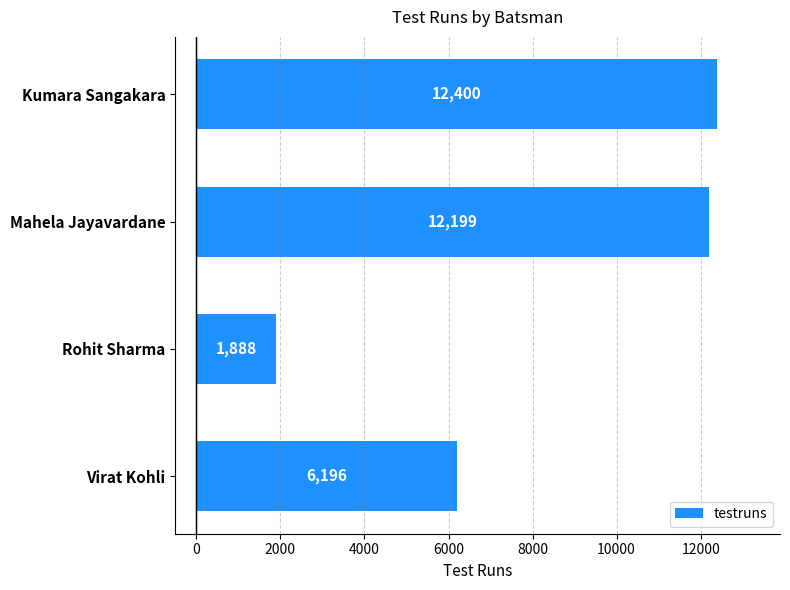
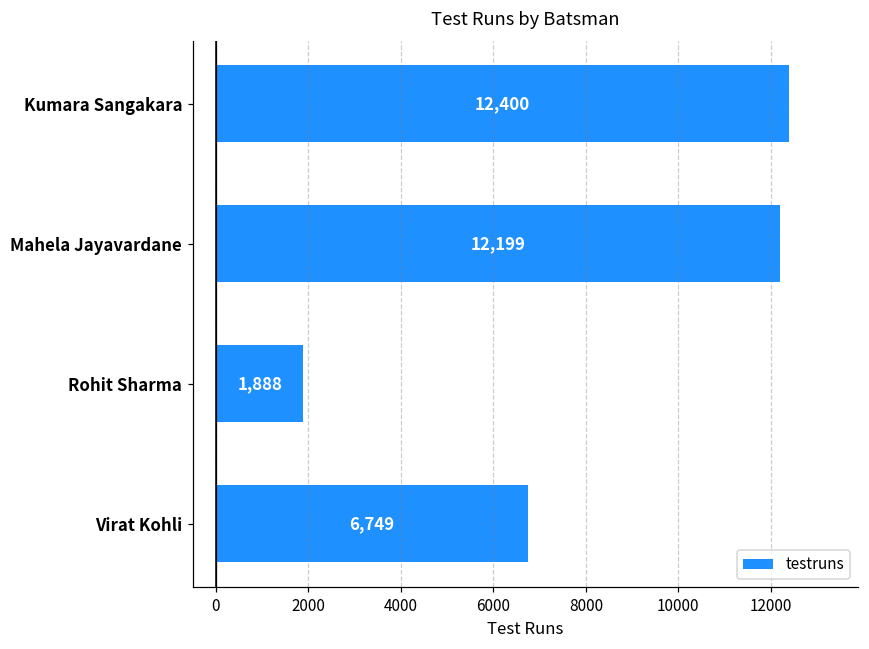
Virat Kohli: 6,196 -> 6,749
